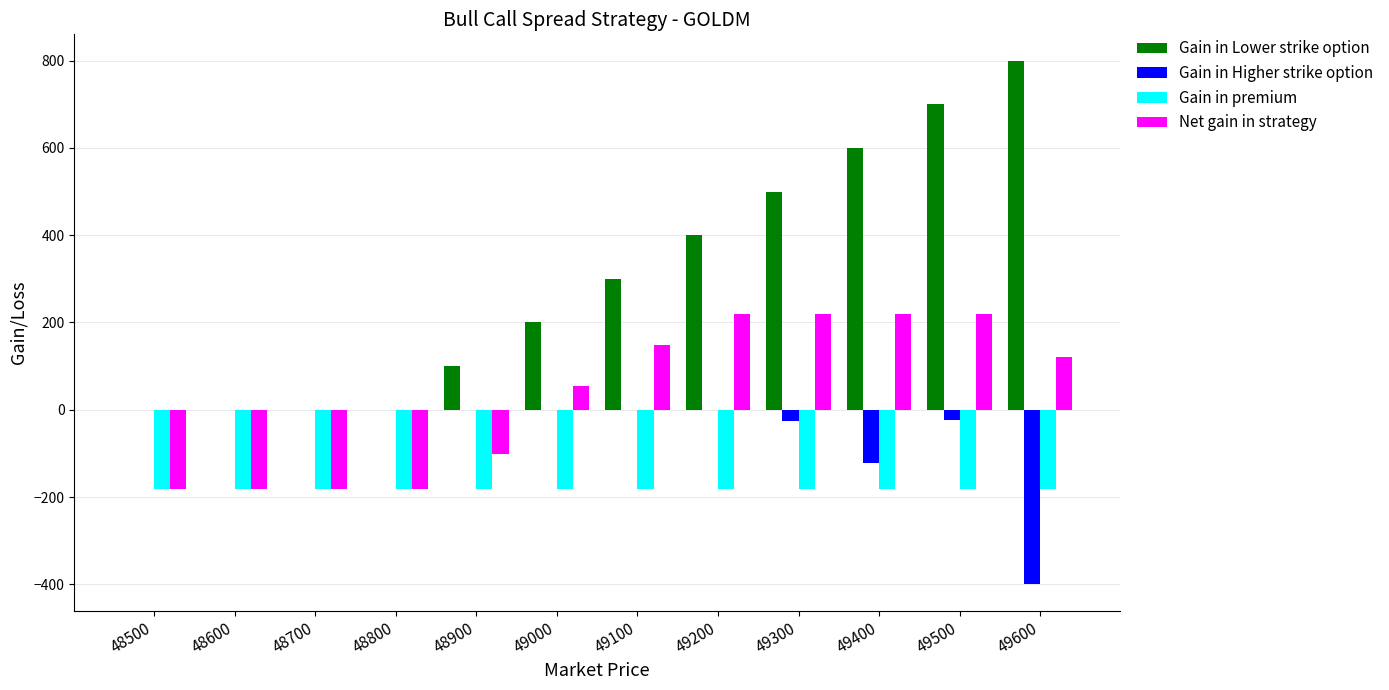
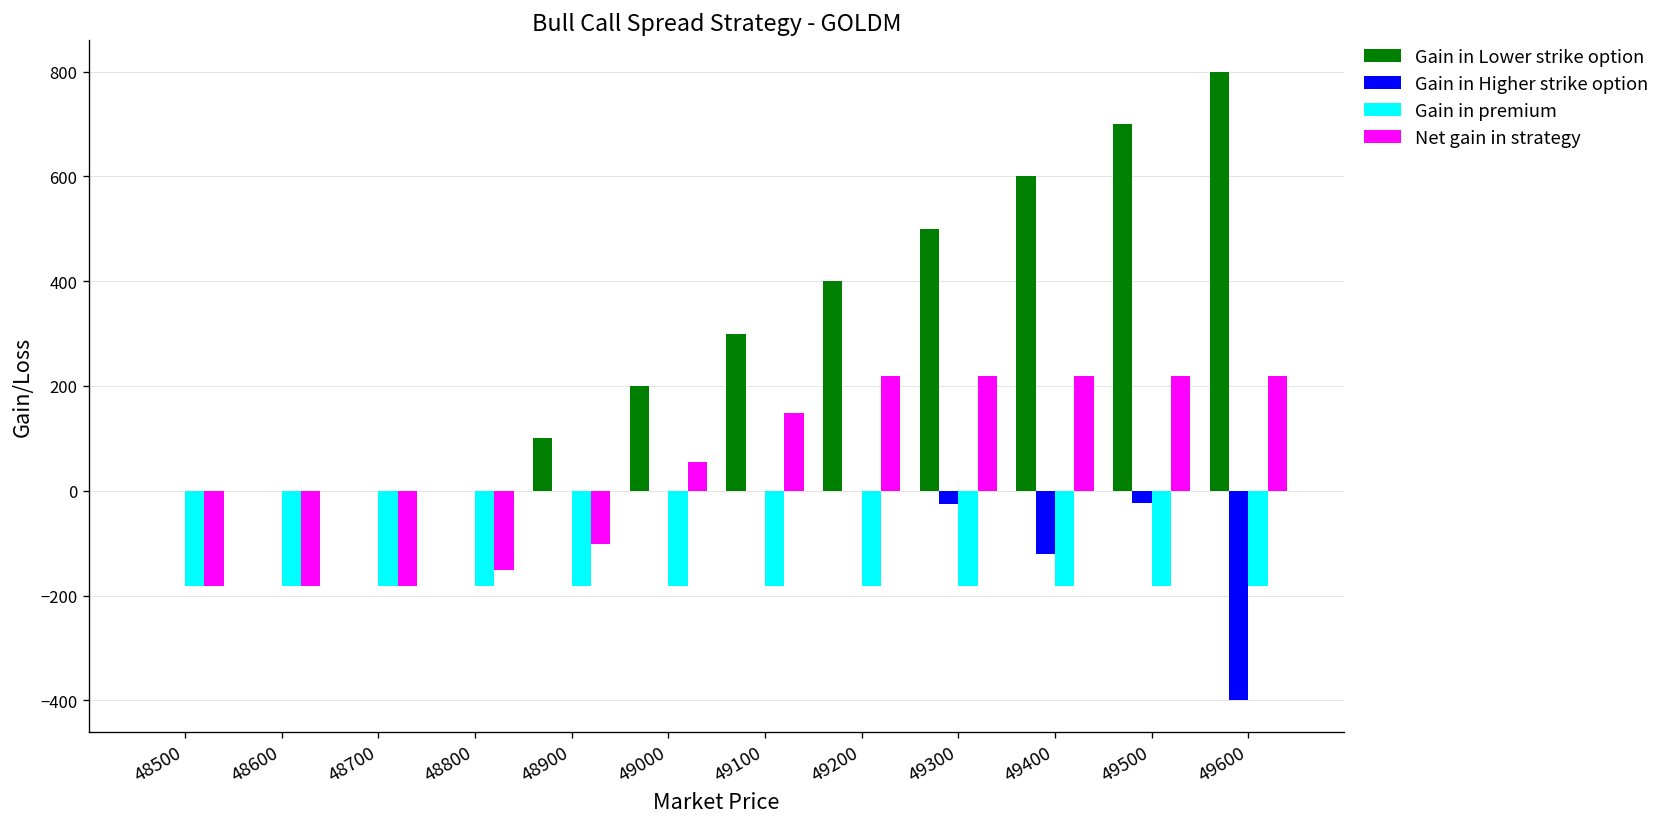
Net gain in strategy, 48800: -180 -> -150
Net gain in strategy, 49600: 120 -> 220
